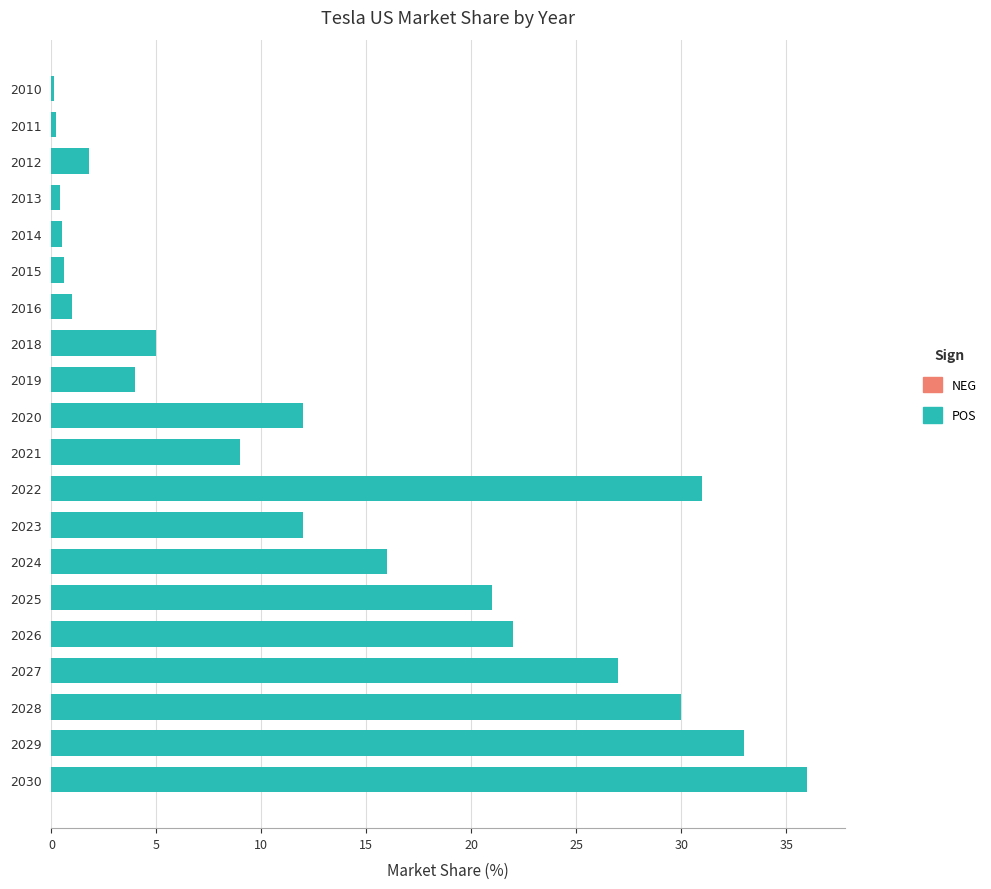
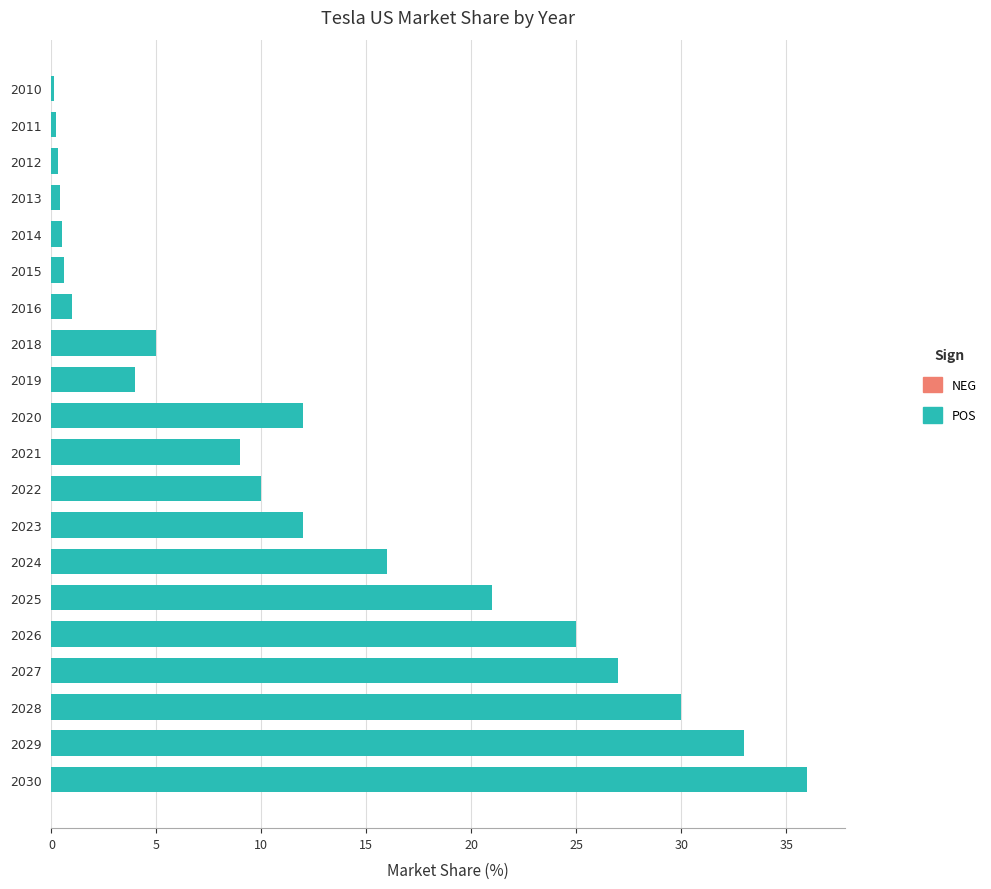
2012: 1.8 -> 0.3
2022: 31 -> 10
2026: 22 -> 25
